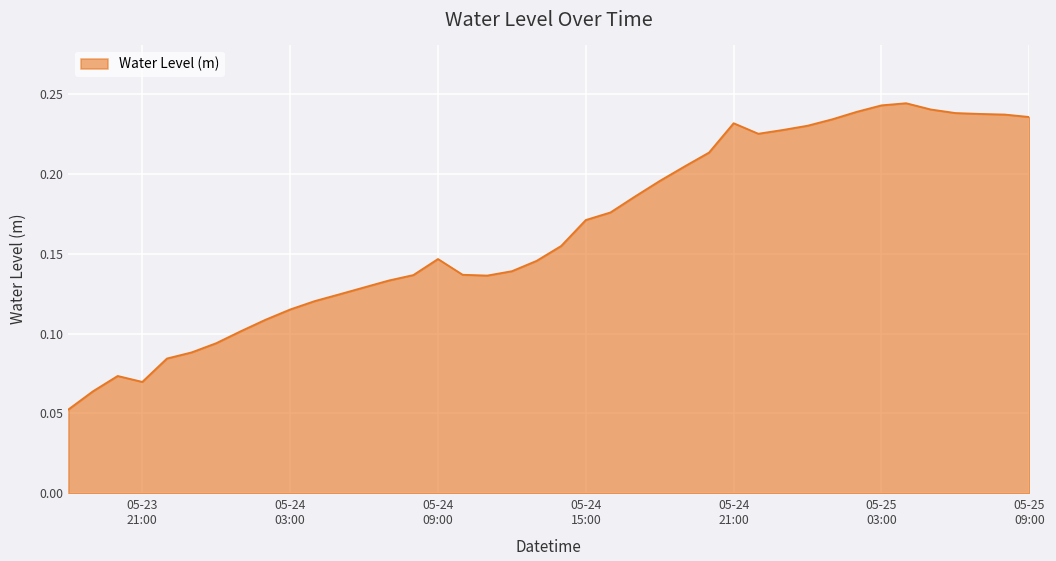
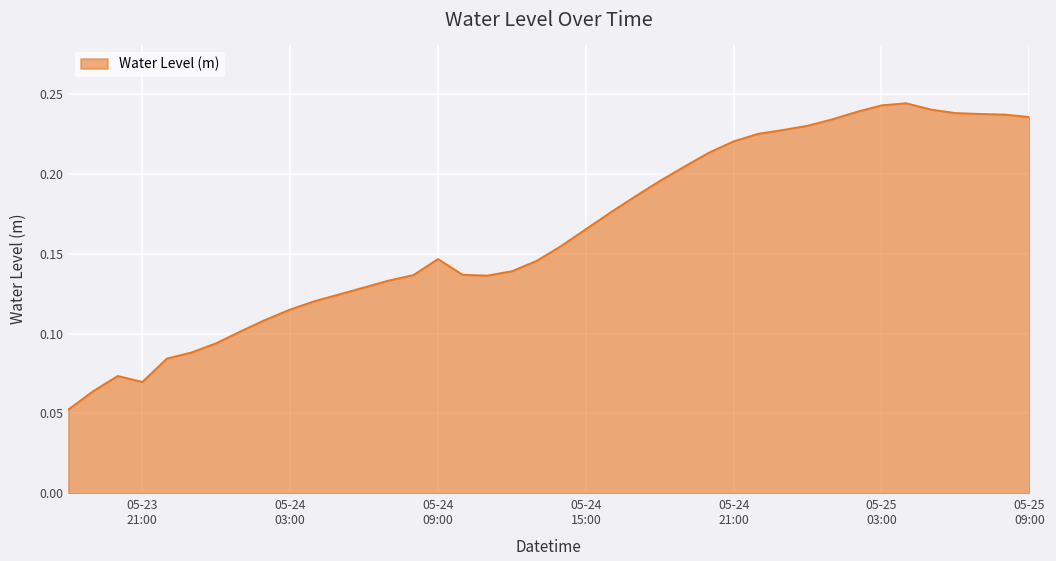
05-24 15:00: 0.171 -> 0.165
05-24 21:00: 0.232 -> 0.220
